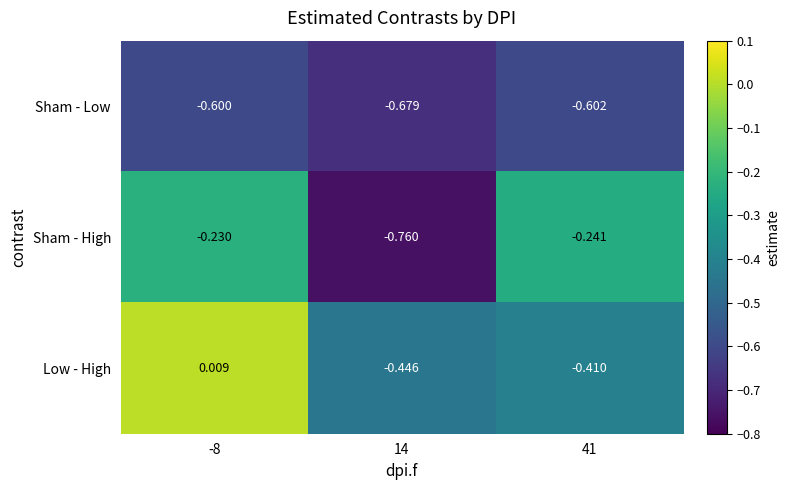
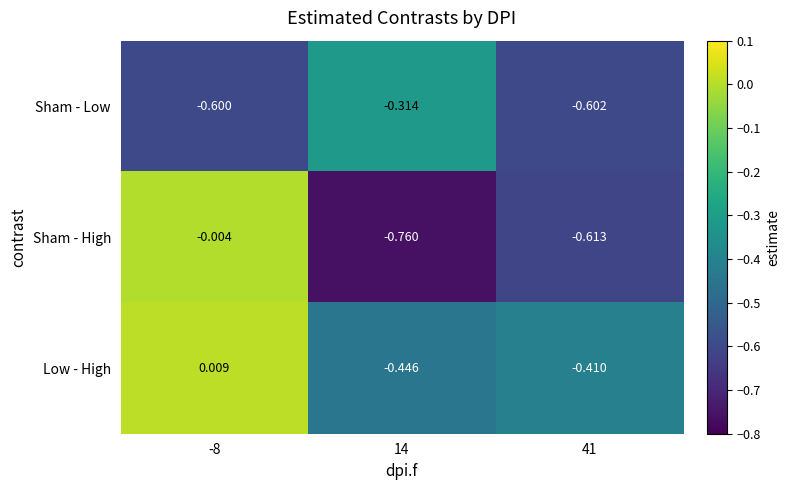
Sham - Low, 14: -0.679 -> -0.314
Sham - High, -8: -0.230 -> -0.004
Sham - High, 41: -0.241 -> -0.613
